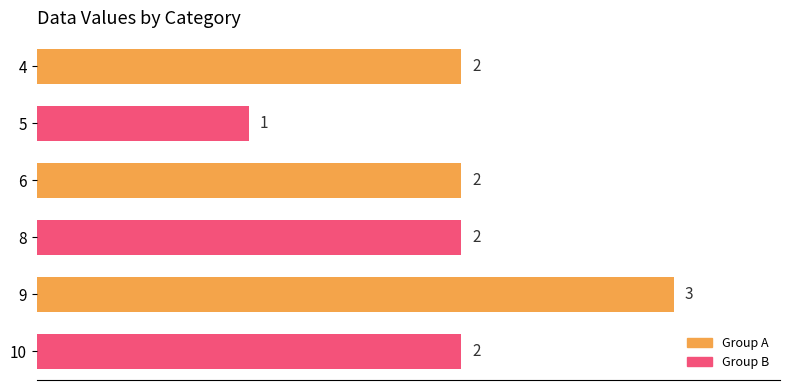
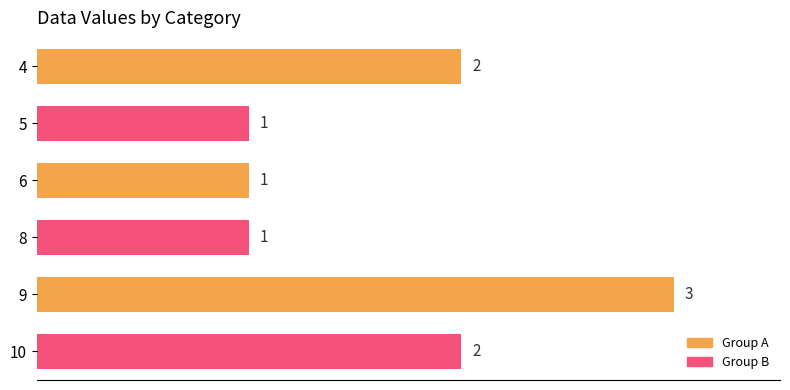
6: 2 -> 1
8: 2 -> 1
